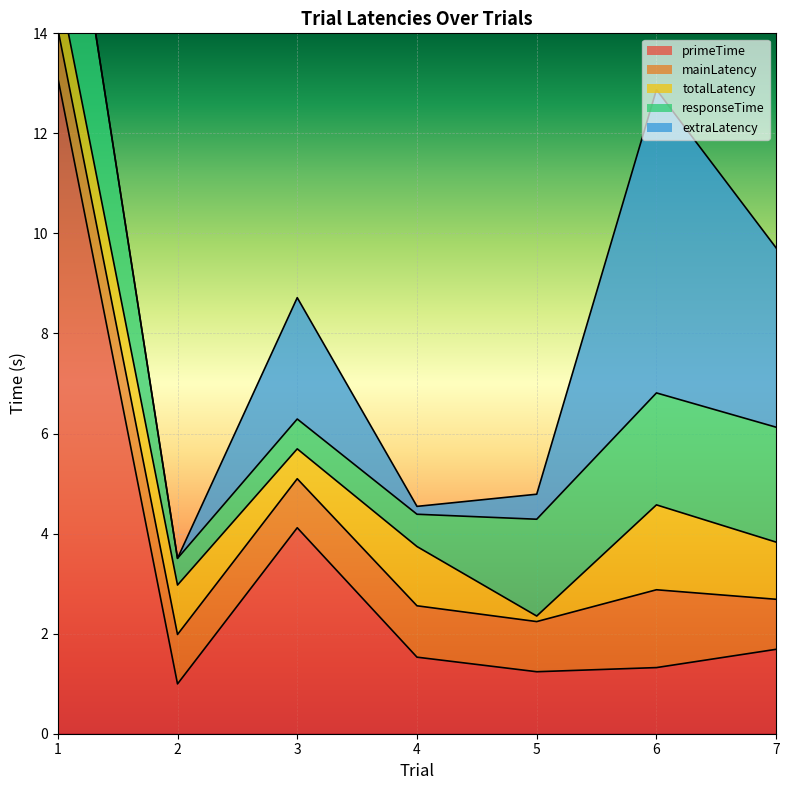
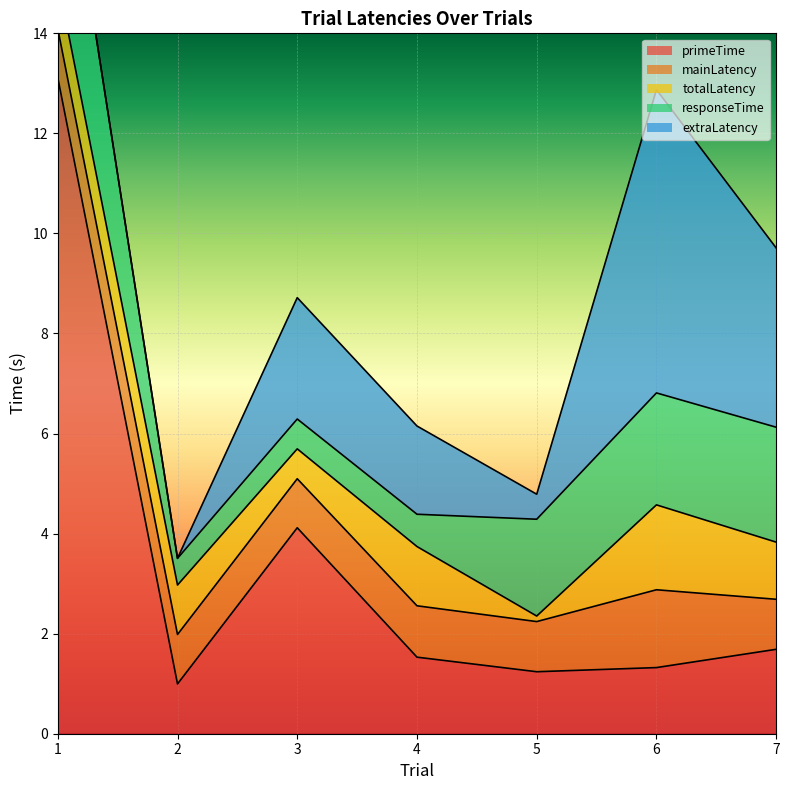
extraLatency, 4: 0.2 -> 1.8
